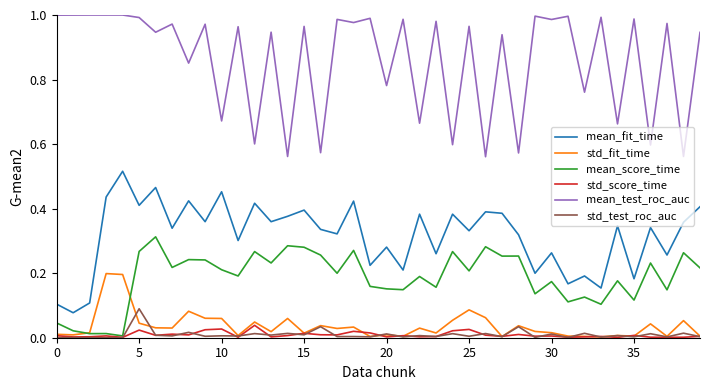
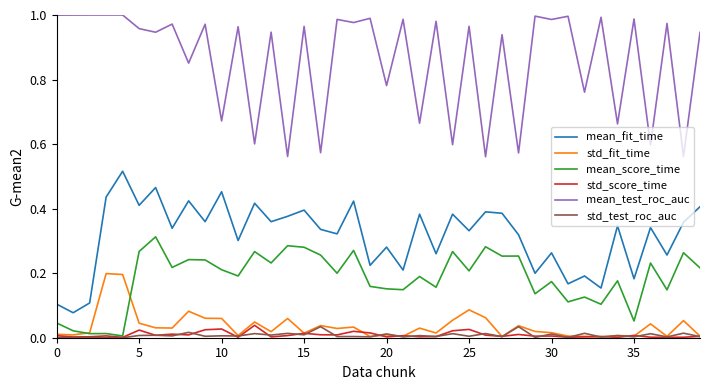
mean_test_roc_auc, 5: 0.99 -> 0.96
std_test_roc_auc, 5: 0.09 -> 0.01
mean_score_time, 35: 0.12 -> 0.05
